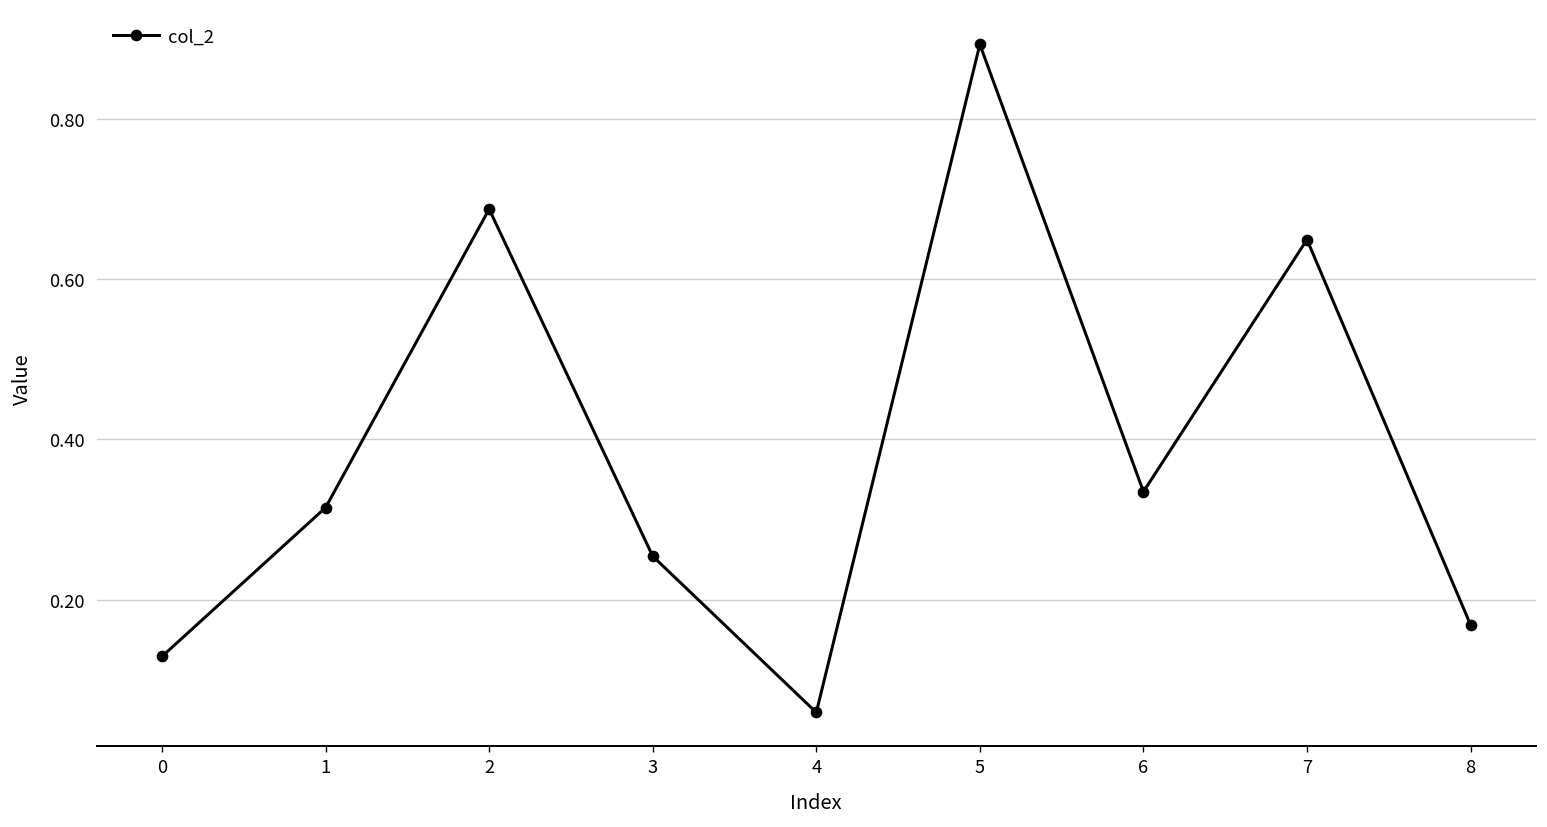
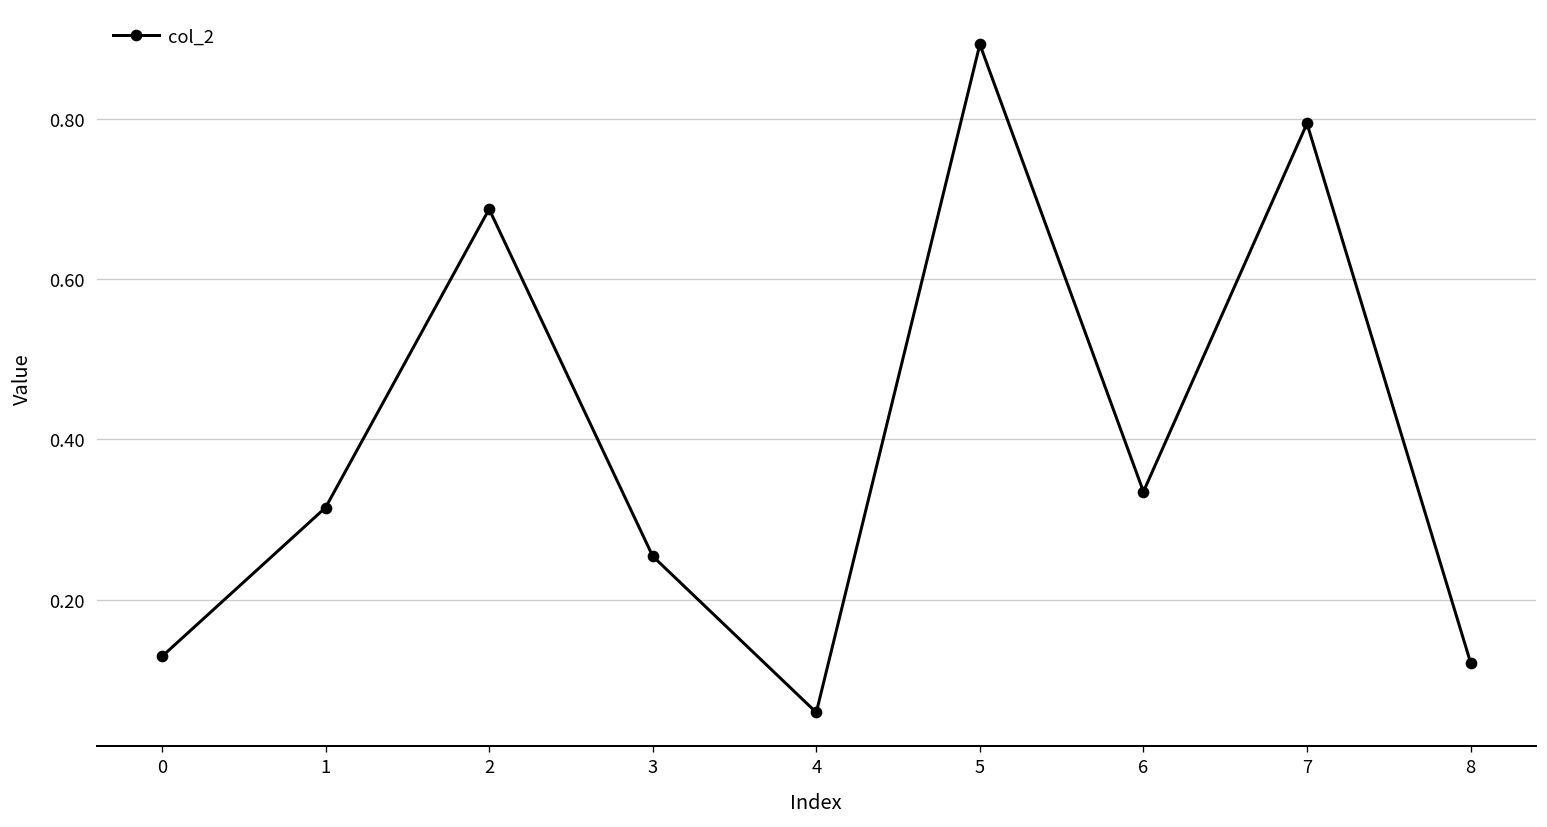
7: 0.65 -> 0.79
8: 0.17 -> 0.12
